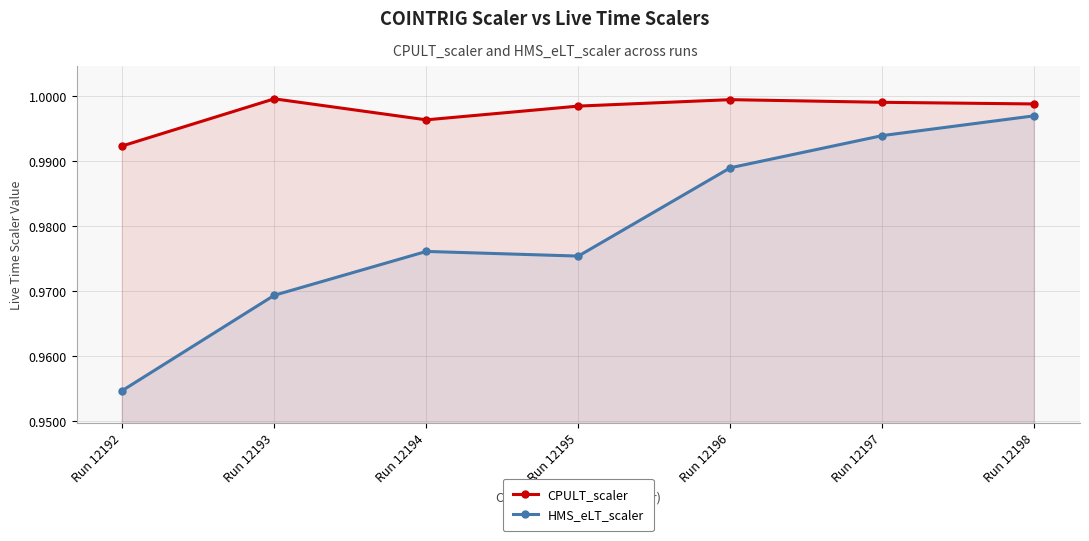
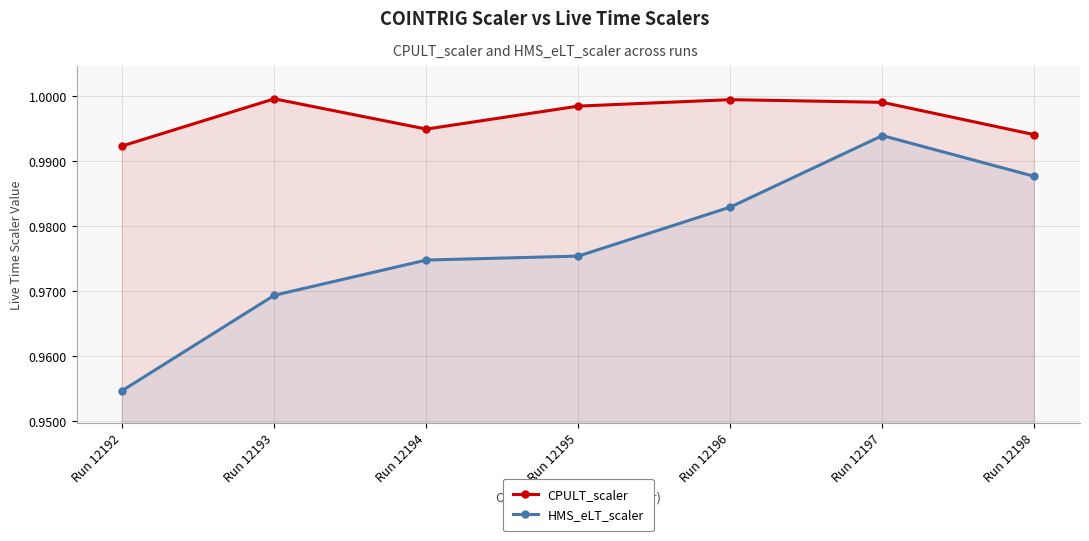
CPULT_scaler, Run 12194: 0.996 -> 0.995
HMS_eLT_scaler, Run 12194: 0.976 -> 0.975
HMS_eLT_scaler, Run 12196: 0.989 -> 0.983
CPULT_scaler, Run 12198: 0.999 -> 0.994
HMS_eLT_scaler, Run 12198: 0.997 -> 0.988
